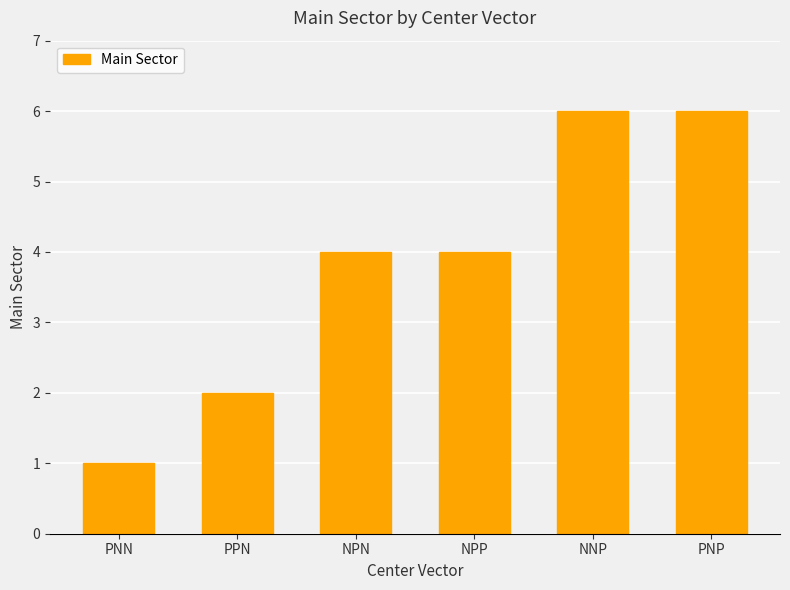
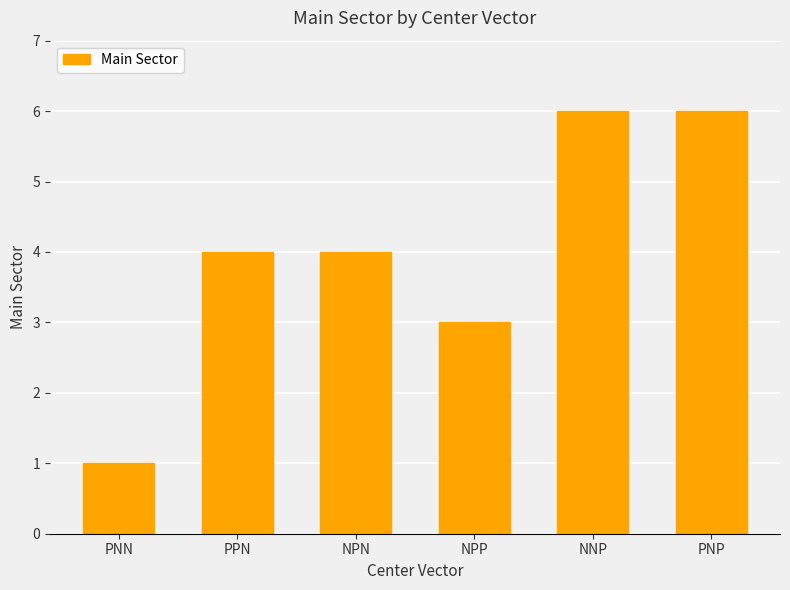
PPN: 2 -> 4
NPP: 4 -> 3
